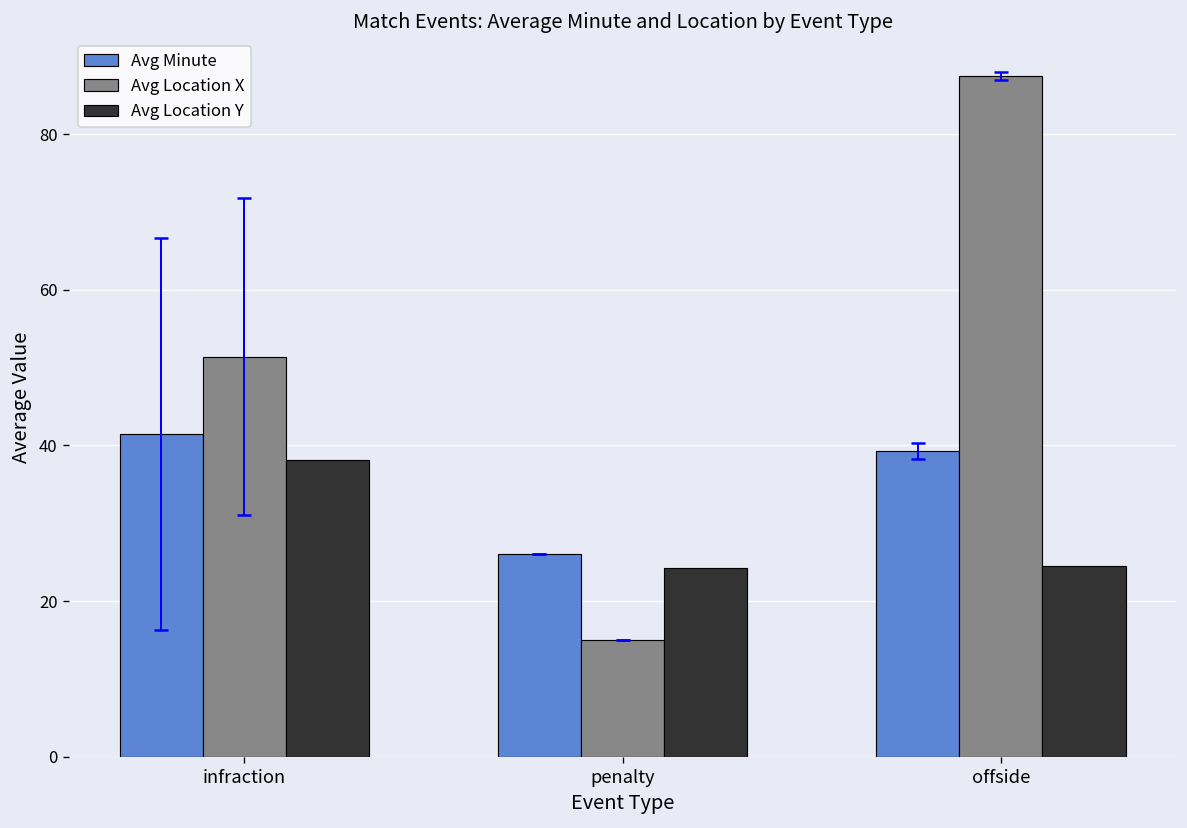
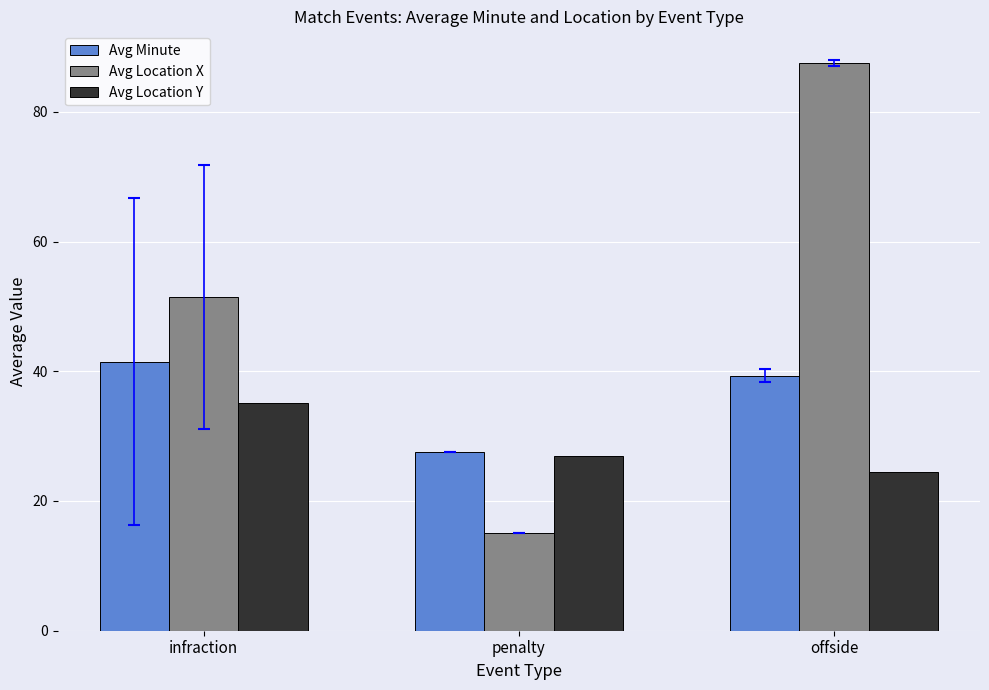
Avg Location Y, infraction: 38 -> 35
Avg Minute, penalty: 26 -> 28
Avg Location Y, penalty: 24 -> 27
